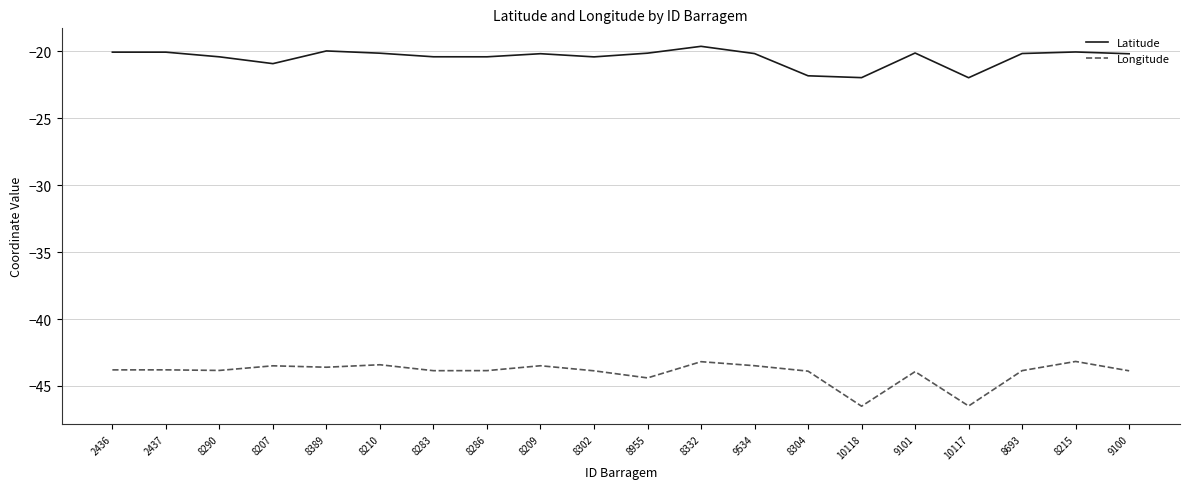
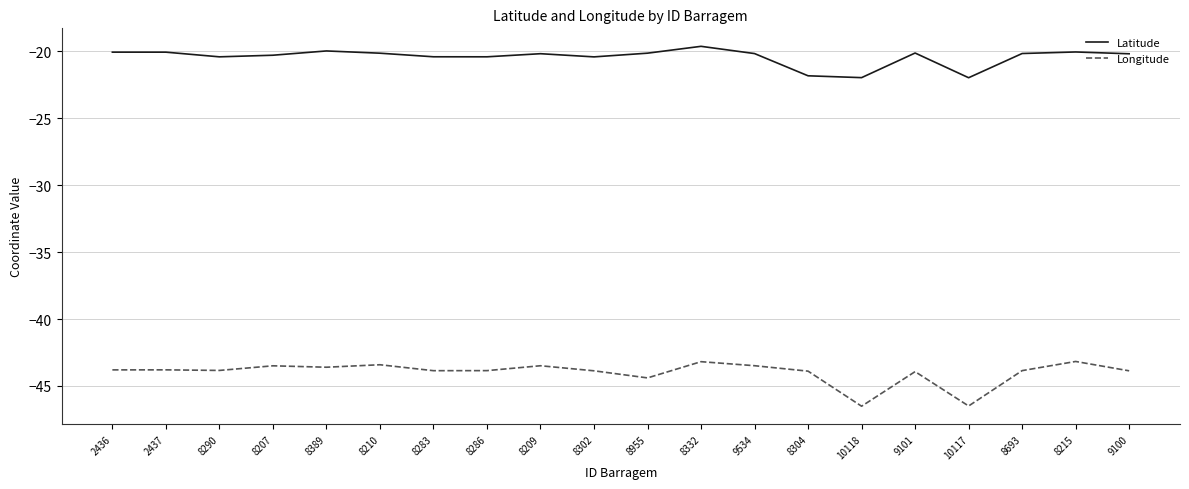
Latitude, 8207: -20.9 -> -20.3
